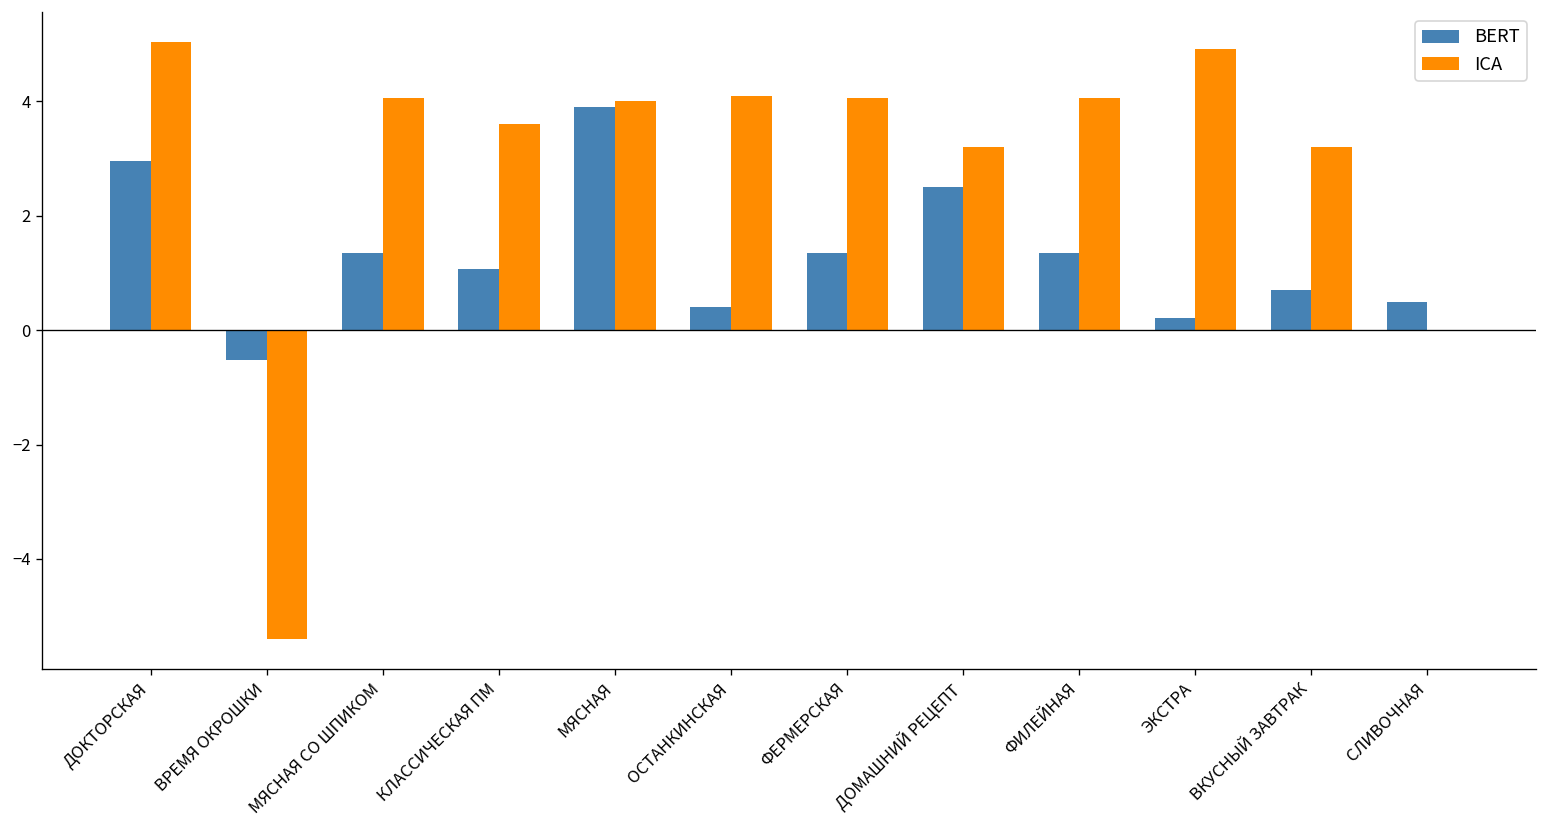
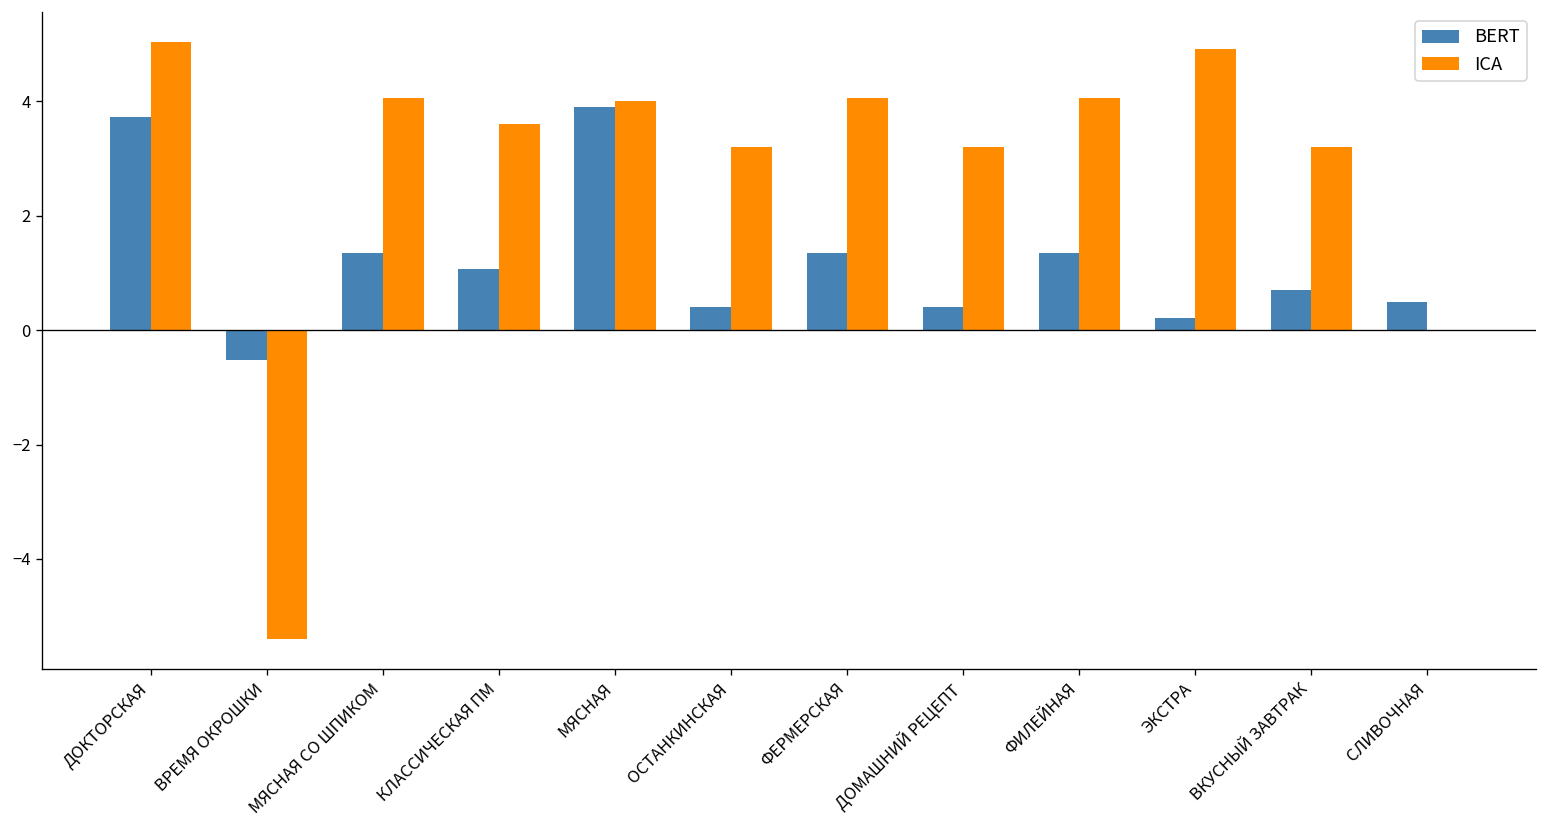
BERT, ДОКТОРСКАЯ: 3.0 -> 3.7
ICA, ОСТАНКИНСКАЯ: 4.1 -> 3.2
BERT, ДОМАШНИЙ РЕЦЕПТ: 2.5 -> 0.4
